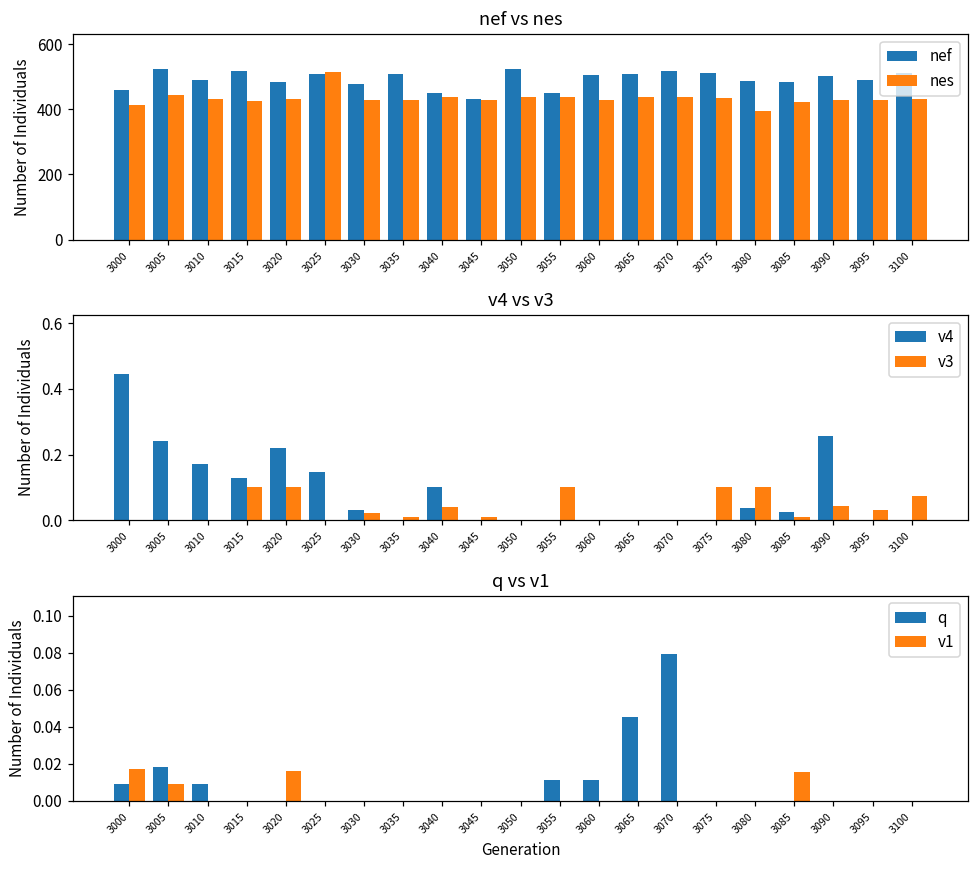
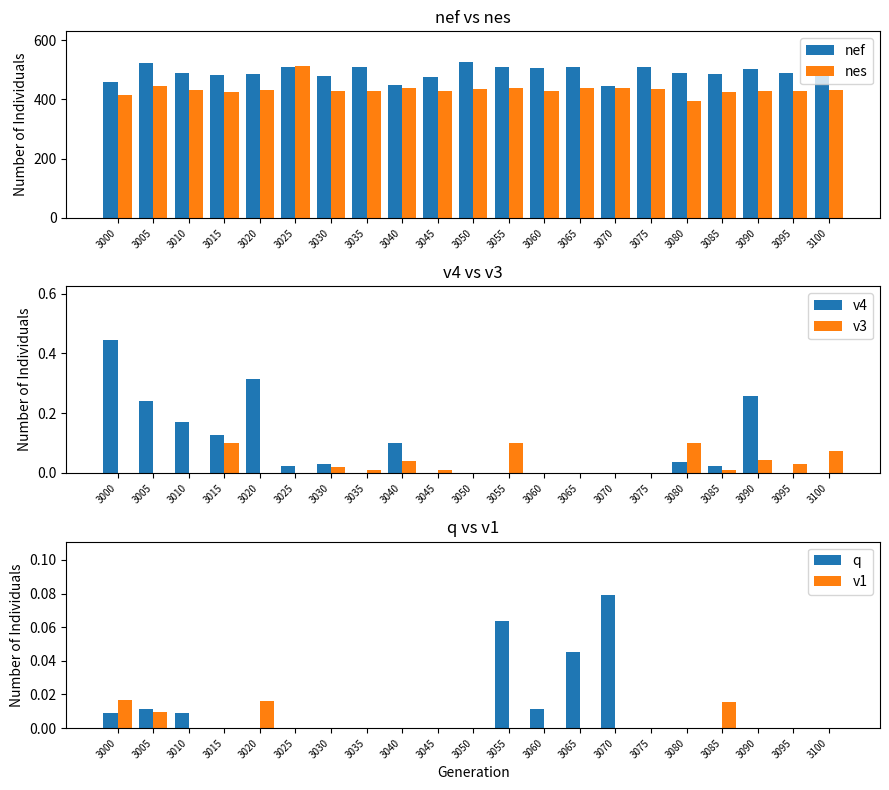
nef vs nes, nef, 3015: 520 -> 480
nef vs nes, nef, 3045: 430 -> 480
nef vs nes, nef, 3055: 450 -> 510
nef vs nes, nef, 3070: 520 -> 450
v4 vs v3, v4, 3020: 0.22 -> 0.32
v4 vs v3, v3, 3020: 0.1 -> 0.0
v4 vs v3, v4, 3025: 0.15 -> 0.02
v4 vs v3, v3, 3075: 0.1 -> 0.0
q vs v1, q, 3005: 0.018 -> 0.012
q vs v1, q, 3055: 0.011 -> 0.064
